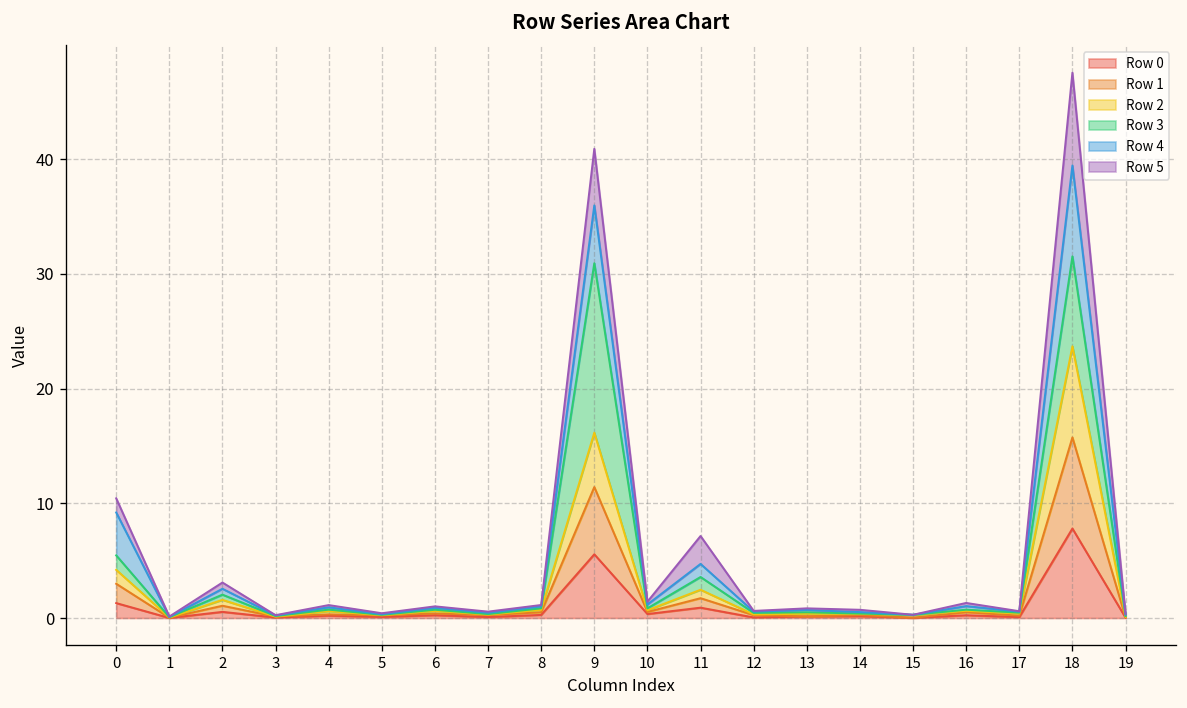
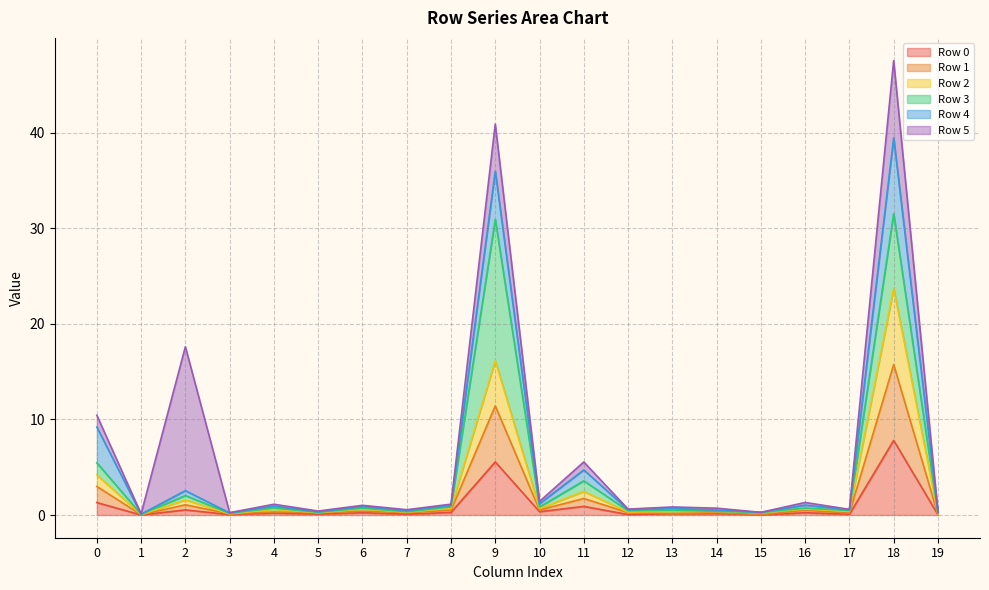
Row 5, 2: 1 -> 15
Row 5, 11: 2 -> 1
